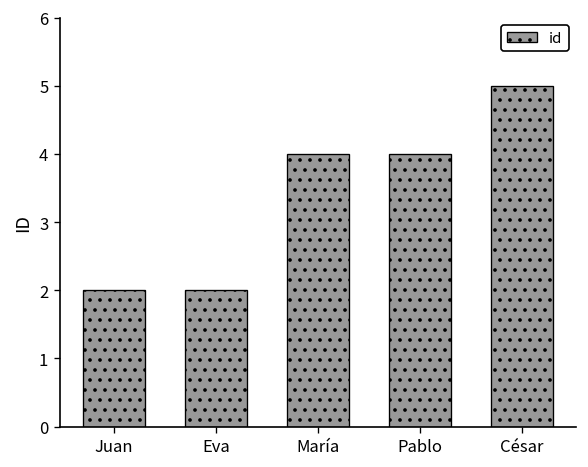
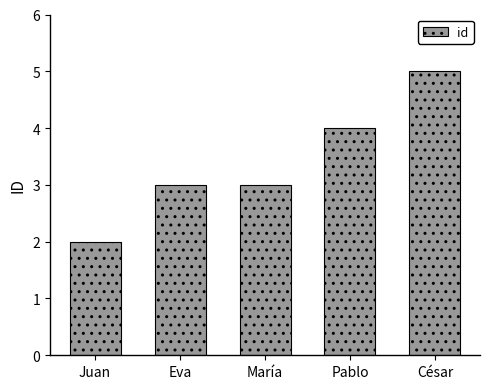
Eva: 2 -> 3
María: 4 -> 3
